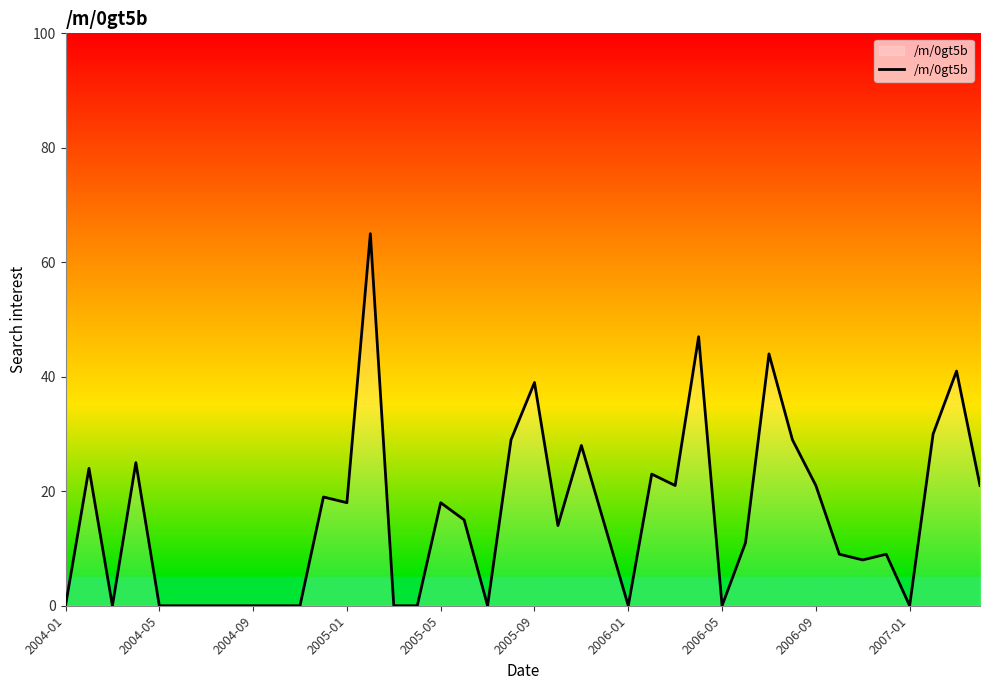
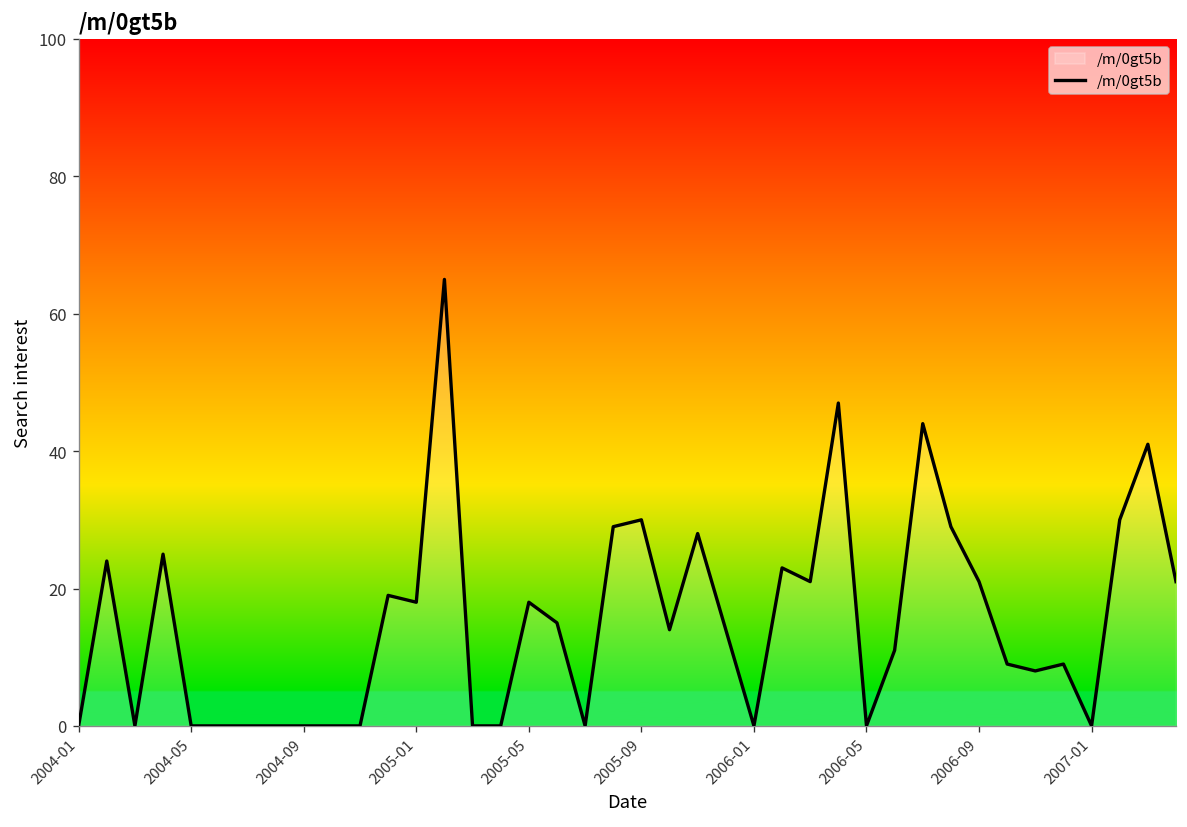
2005-09: 39 -> 30
